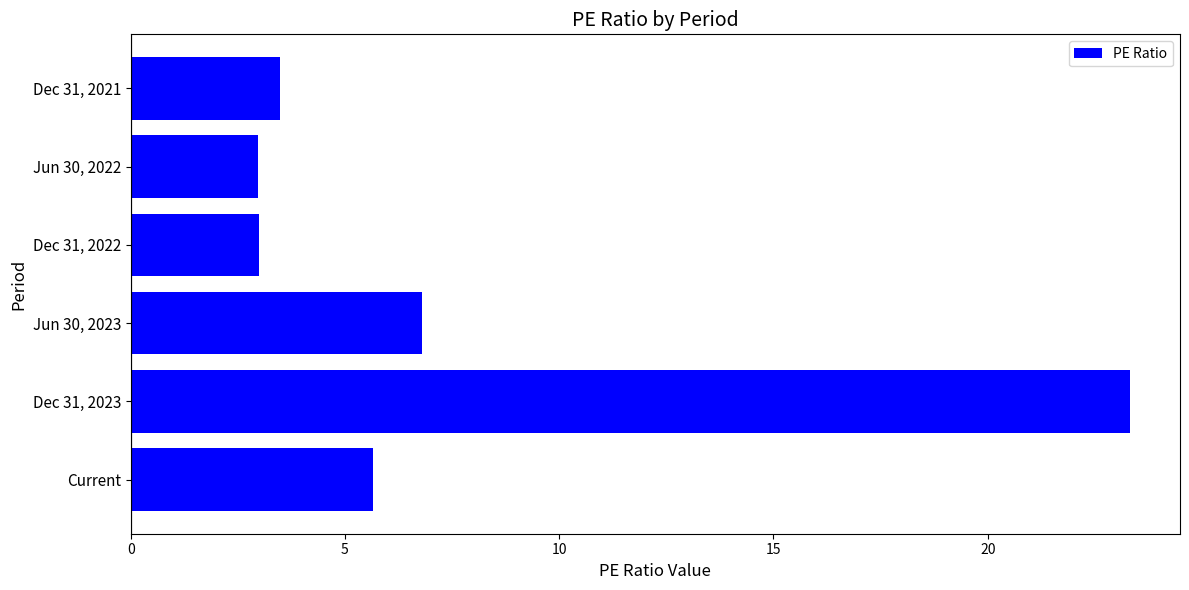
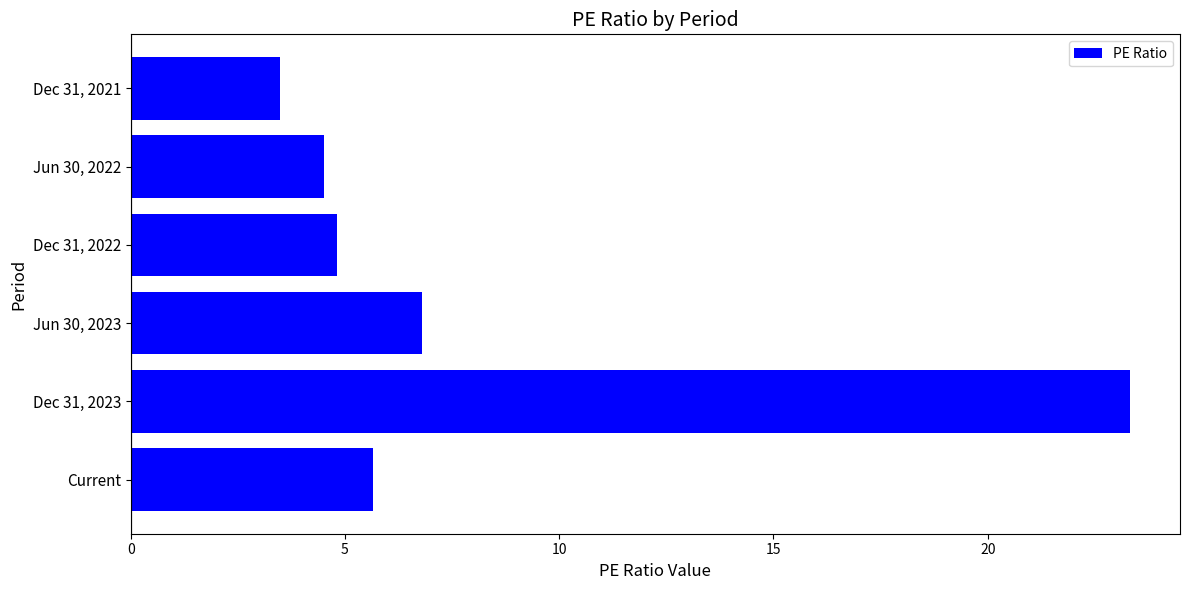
Jun 30, 2022: 3.0 -> 4.5
Dec 31, 2022: 3.0 -> 4.8
